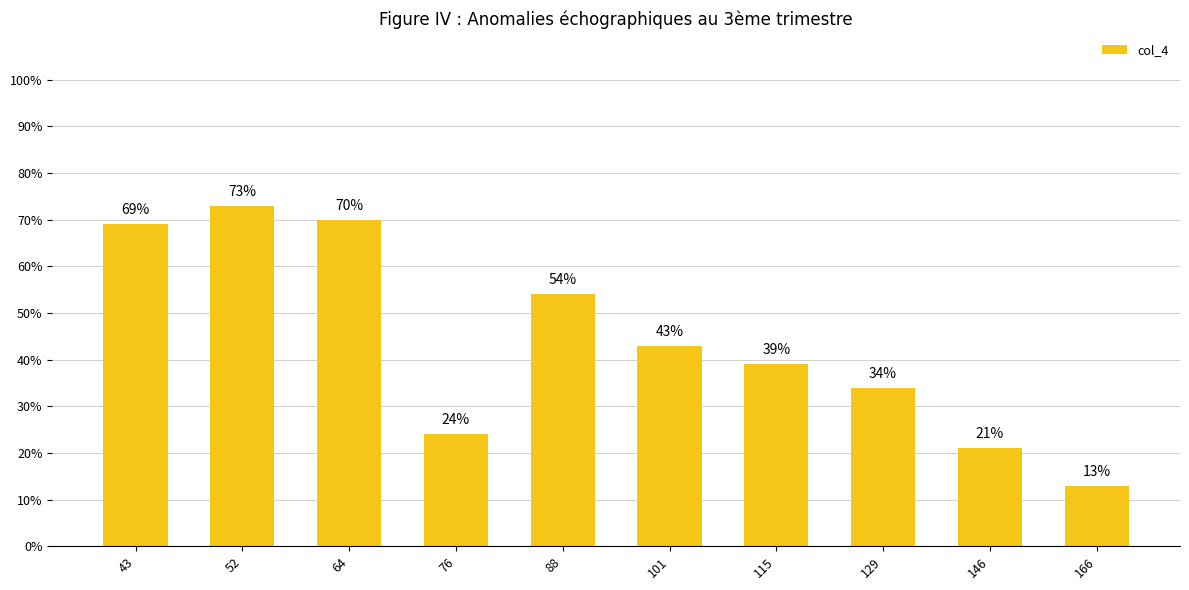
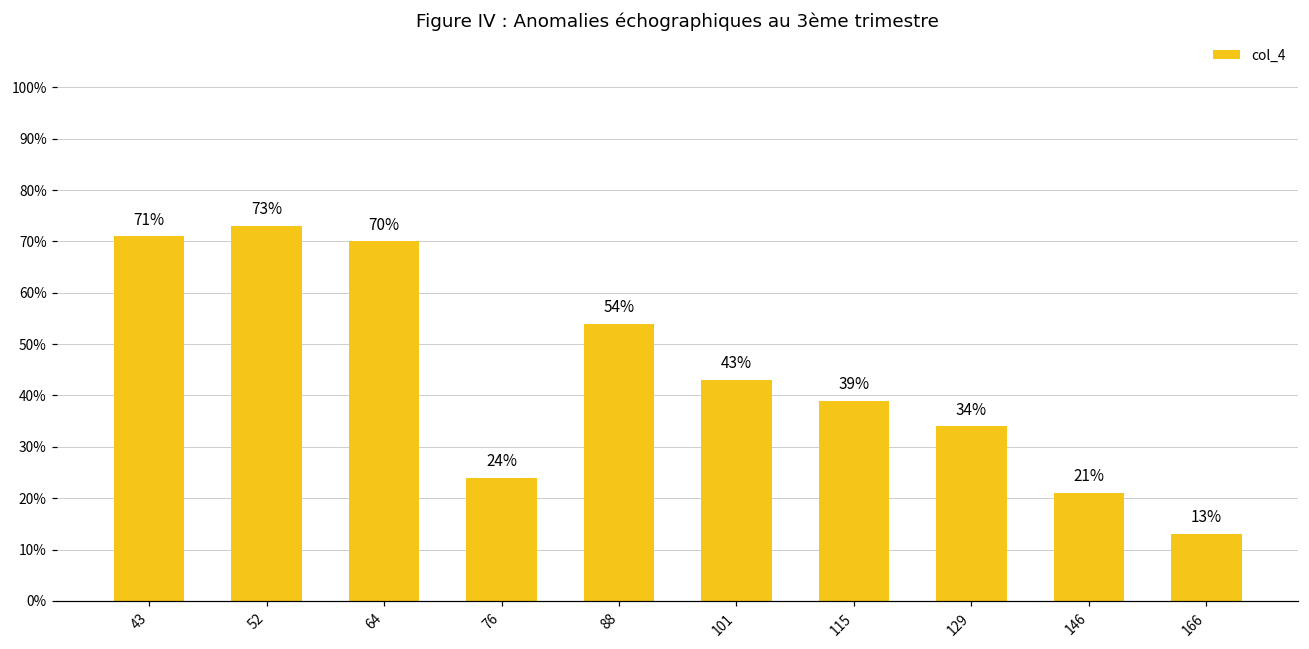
43: 69% -> 71%
